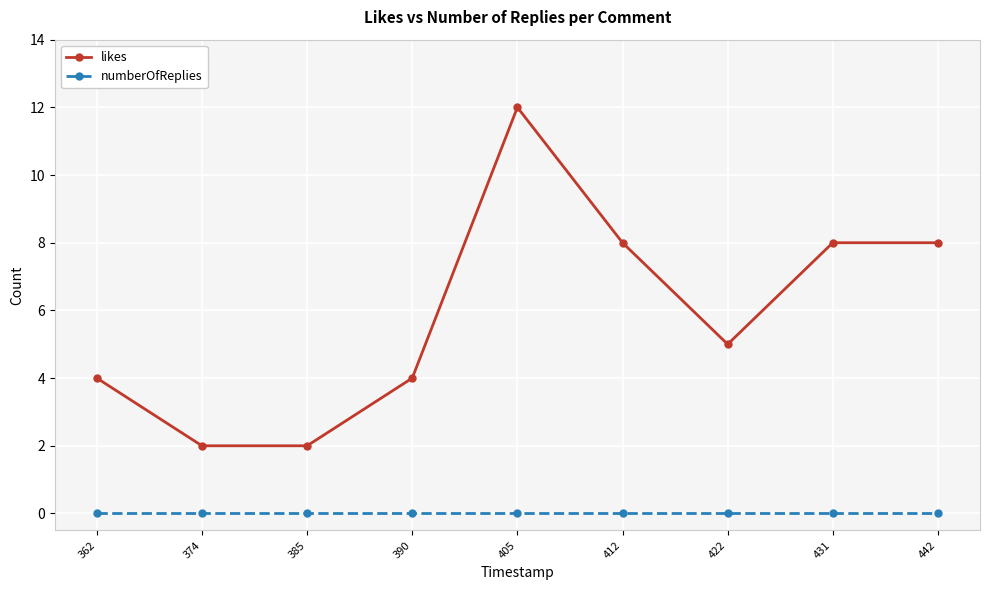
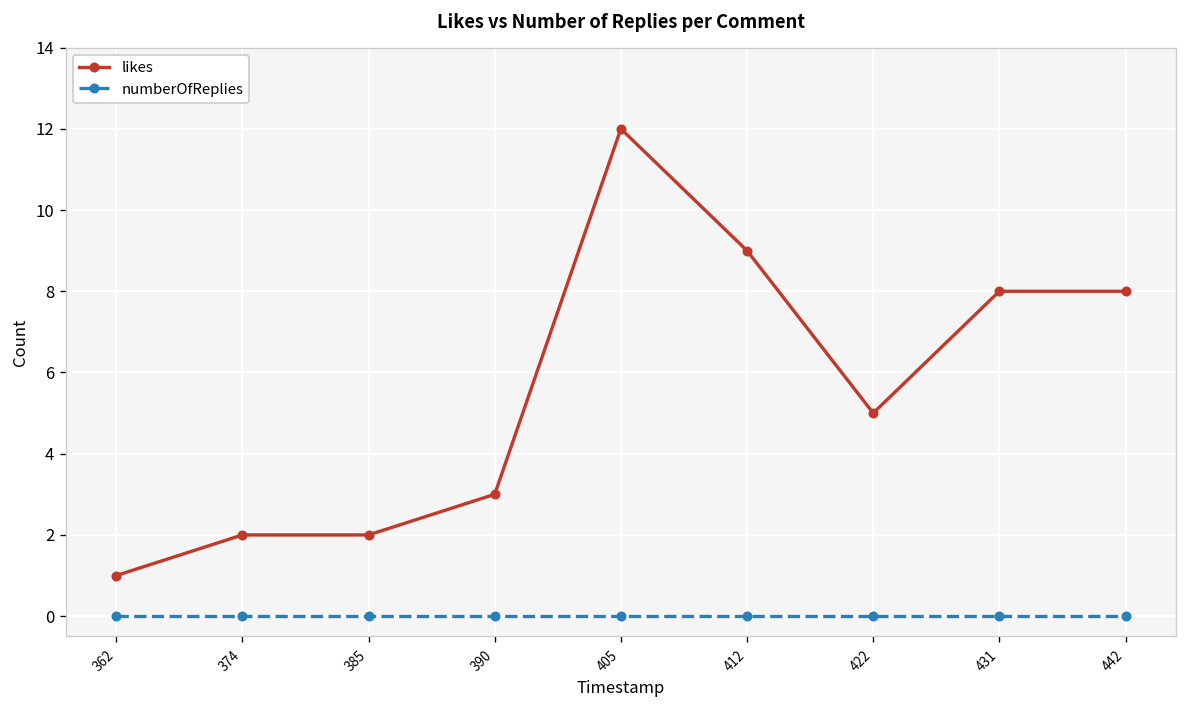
likes, 362: 4 -> 1
likes, 390: 4 -> 3
likes, 412: 8 -> 9
